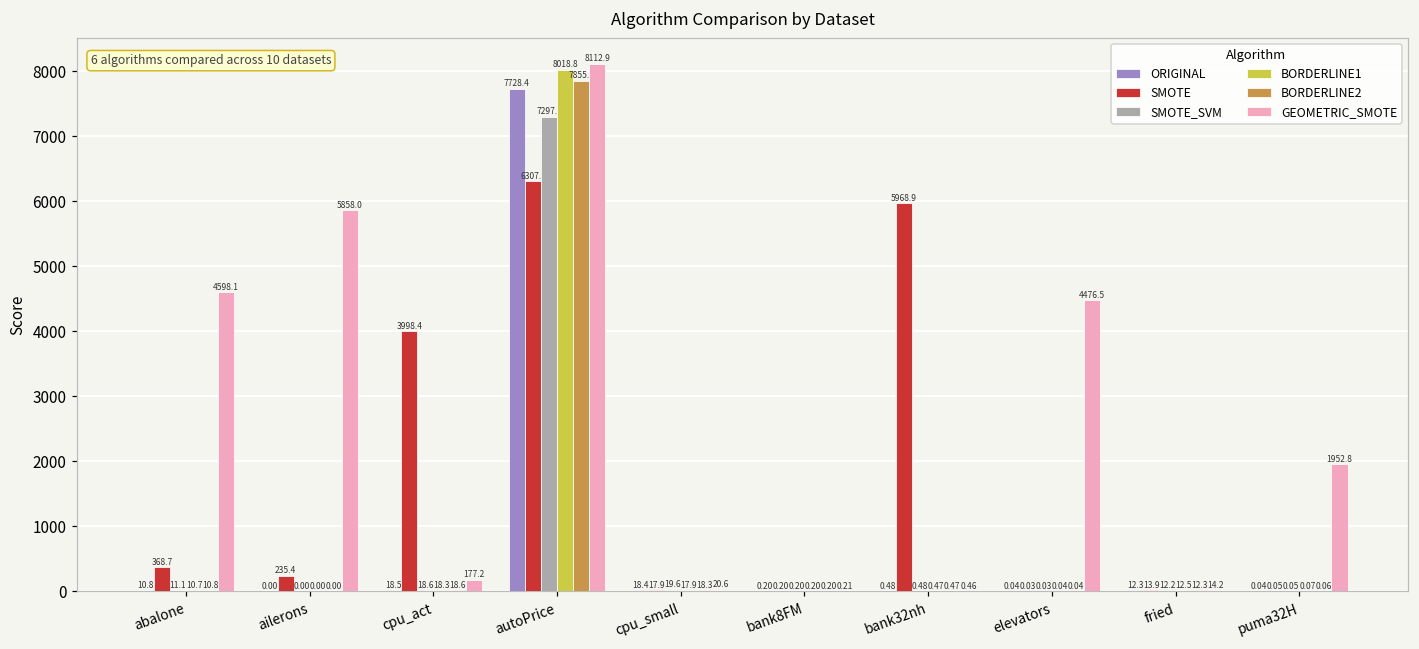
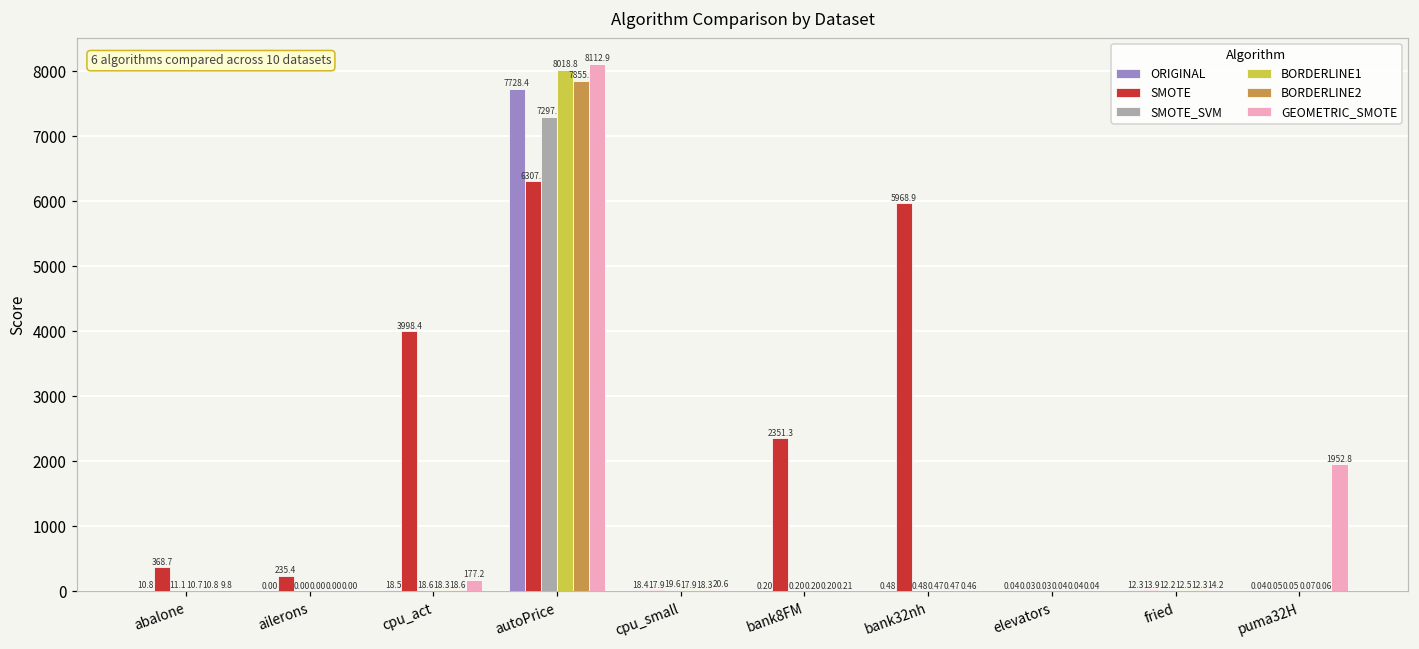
GEOMETRIC_SMOTE, abalone: 4598.1 -> 9.8
GEOMETRIC_SMOTE, ailerons: 5858.0 -> 0.00
SMOTE, bank8FM: 0.20 -> 2351.3
GEOMETRIC_SMOTE, elevators: 4476.5 -> 0.04
